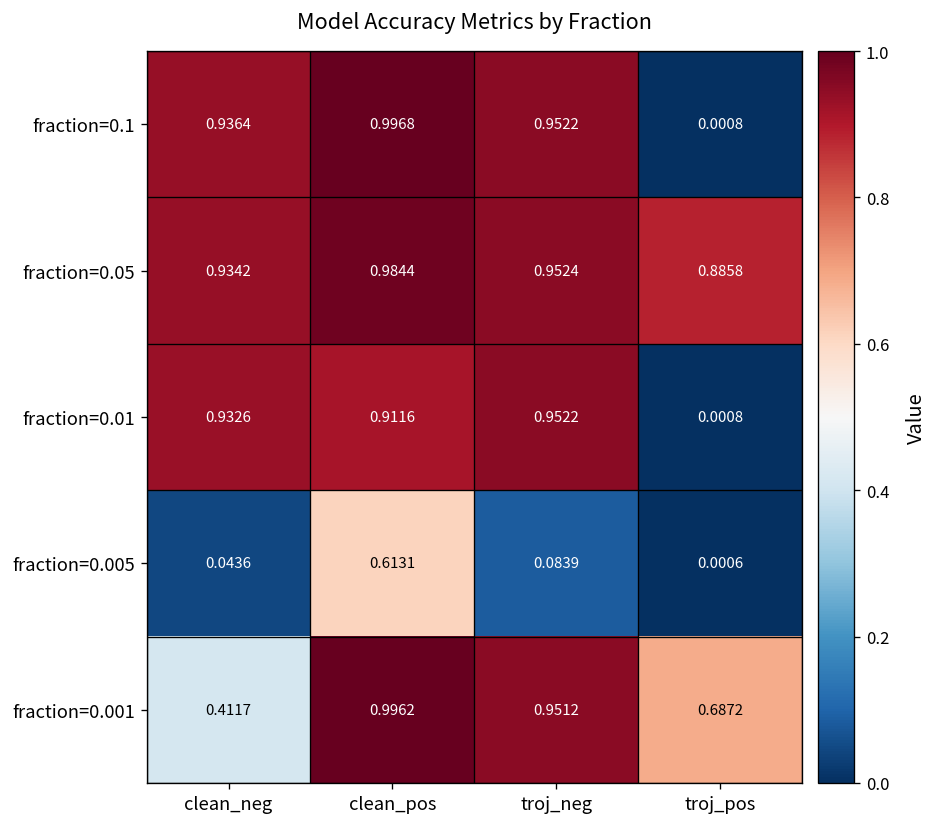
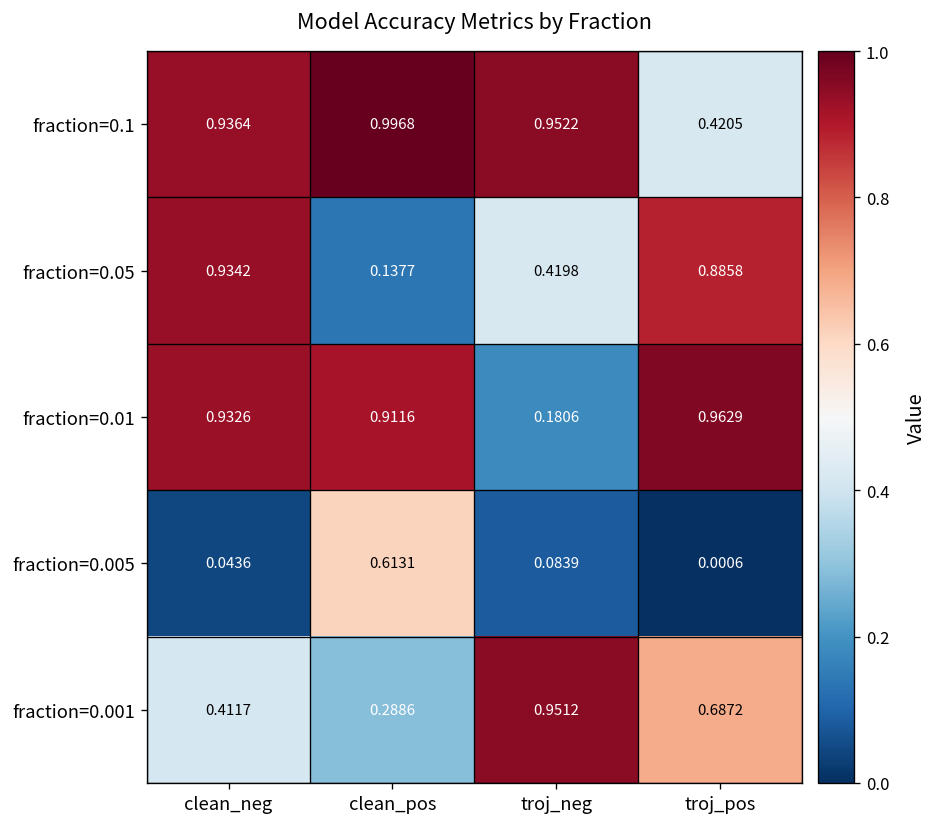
fraction=0.1, troj_pos: 0.0008 -> 0.4205
fraction=0.05, clean_pos: 0.9844 -> 0.1377
fraction=0.05, troj_neg: 0.9524 -> 0.4198
fraction=0.01, troj_neg: 0.9522 -> 0.1806
fraction=0.01, troj_pos: 0.0008 -> 0.9629
fraction=0.001, clean_pos: 0.9962 -> 0.2886
